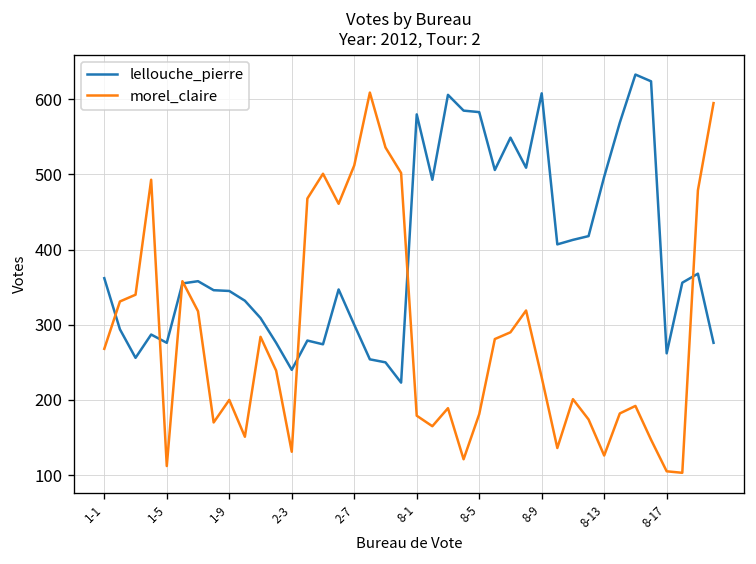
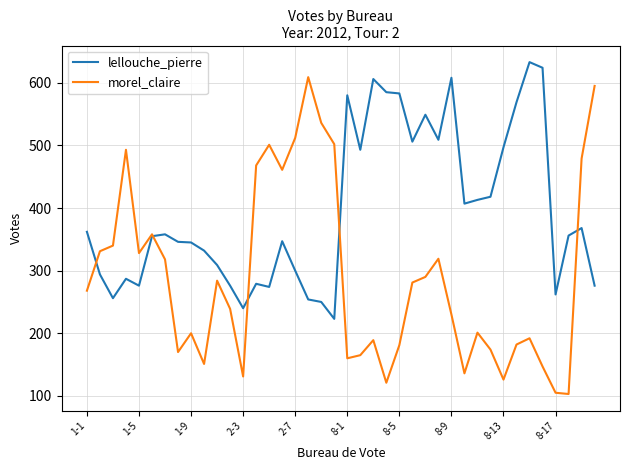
morel_claire, 1-5: 110 -> 330
morel_claire, 8-1: 180 -> 160
